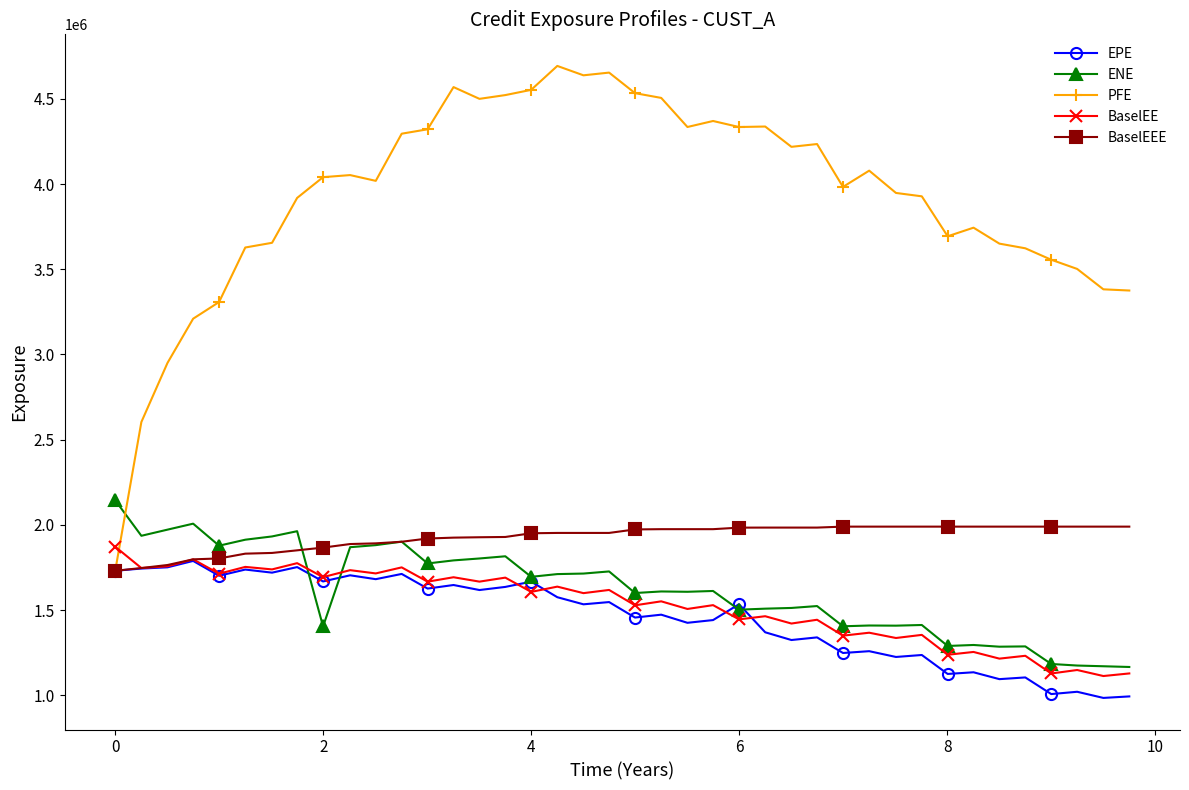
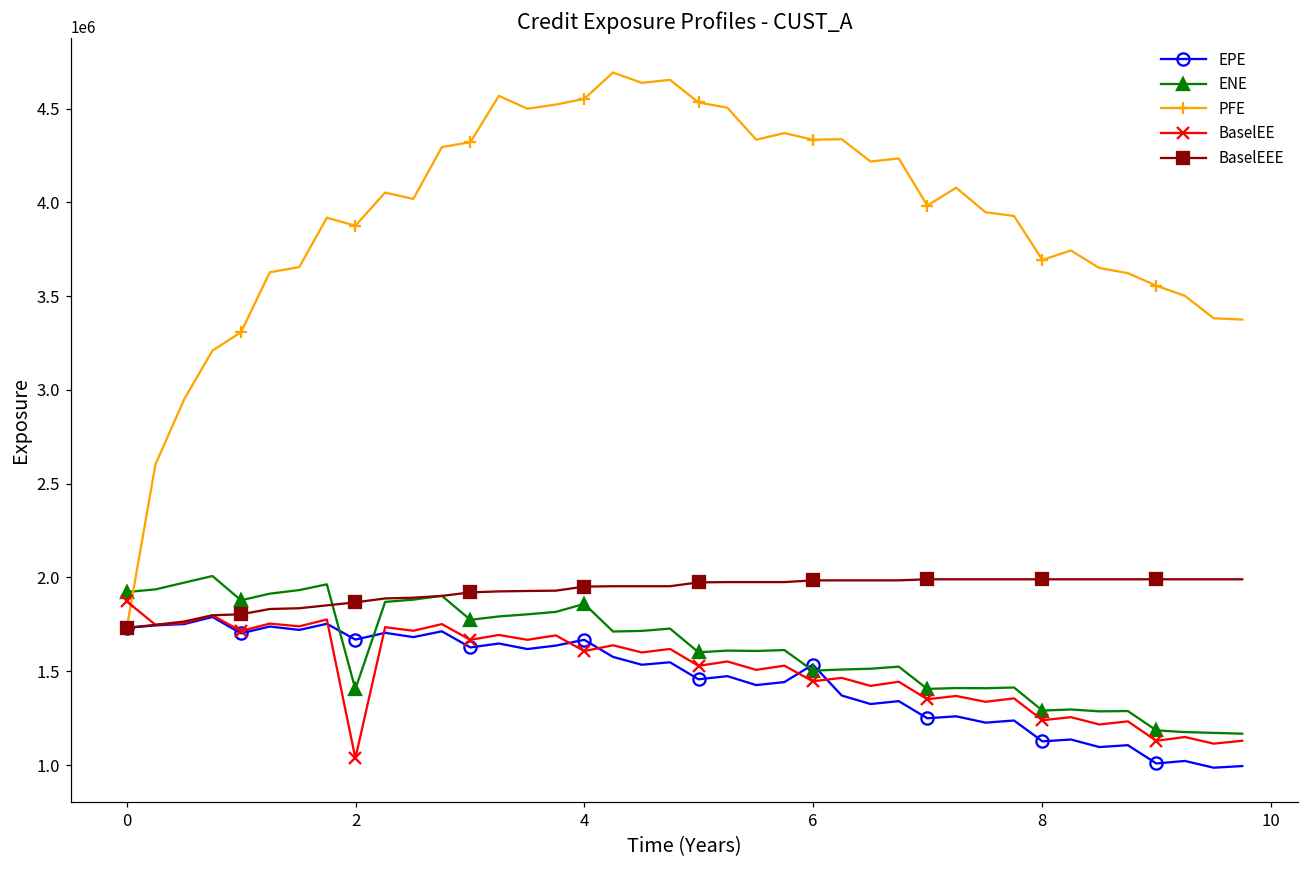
ENE, 0: 2140000 -> 1920000
PFE, 2: 4040000 -> 3880000
BaselEE, 2: 1690000 -> 1040000
ENE, 4: 1700000 -> 1860000
